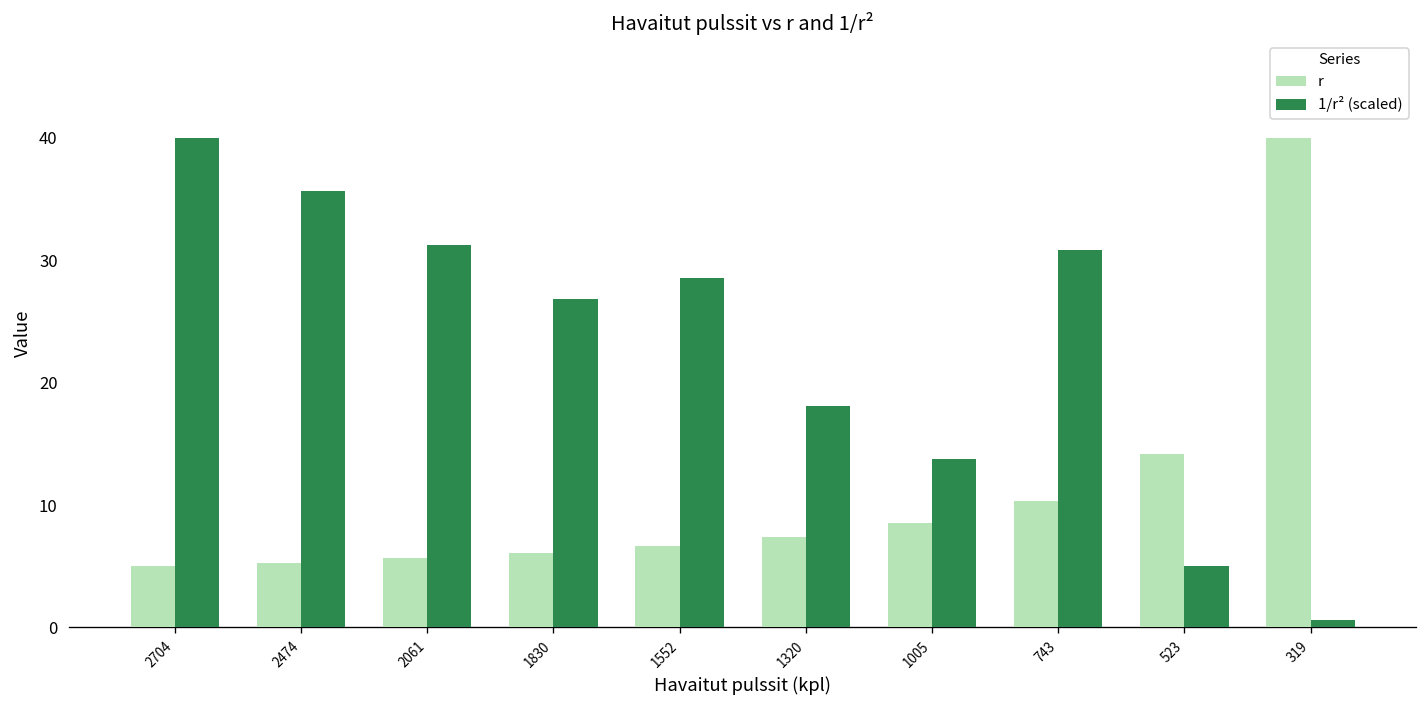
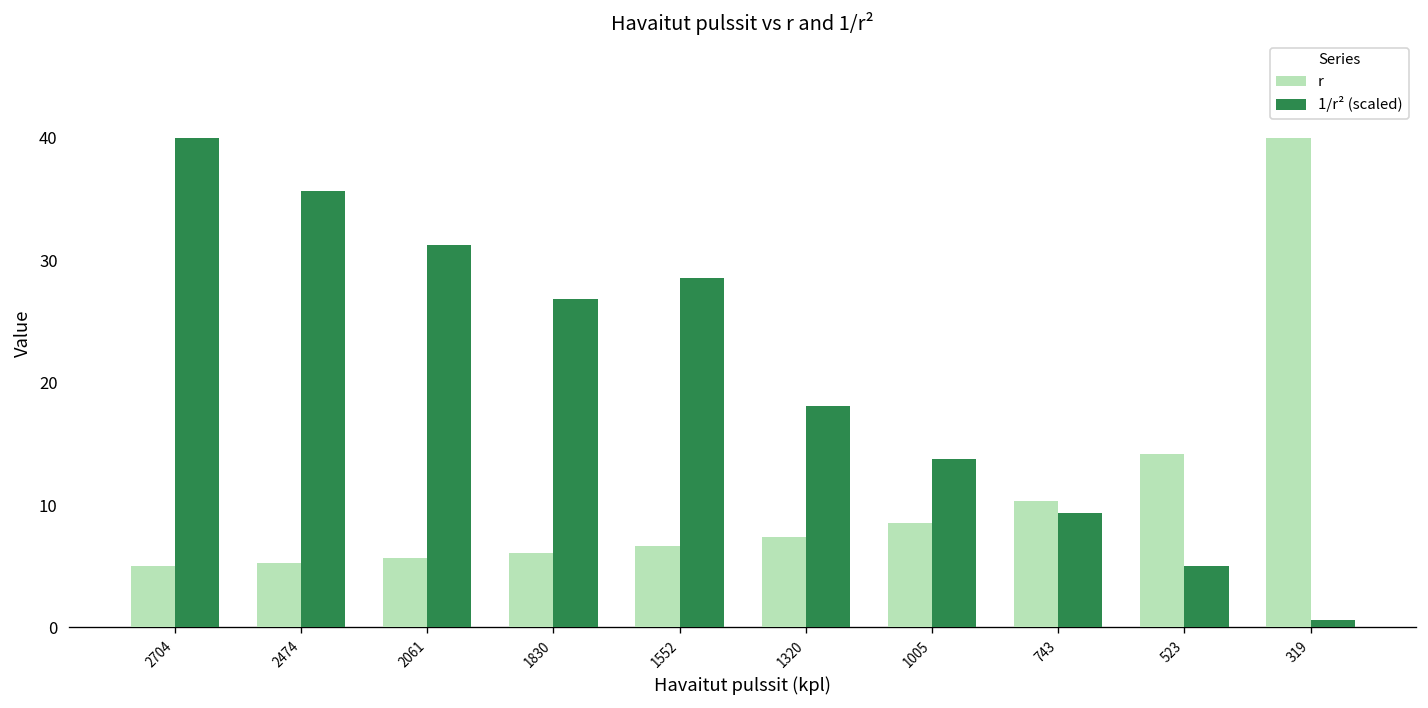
1/r² (scaled), 743: 30.8 -> 9.4
